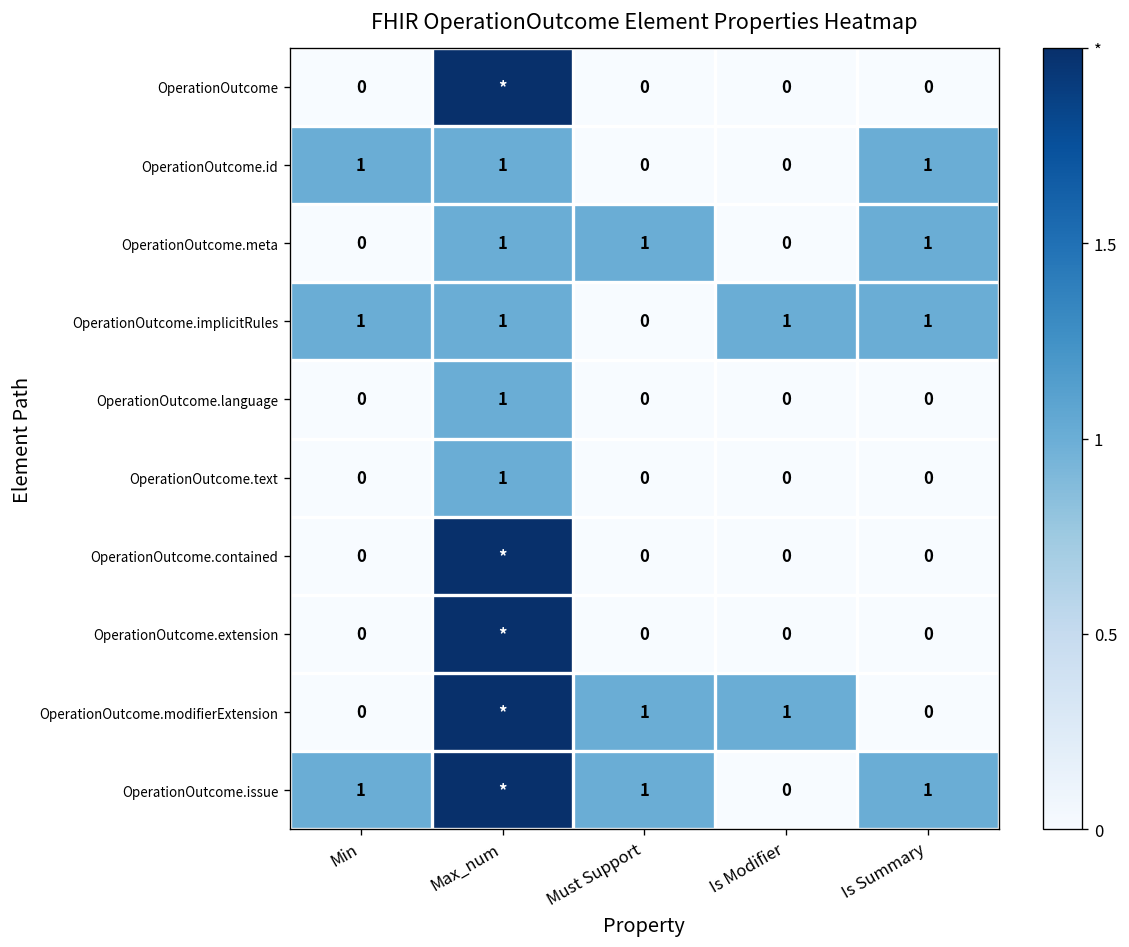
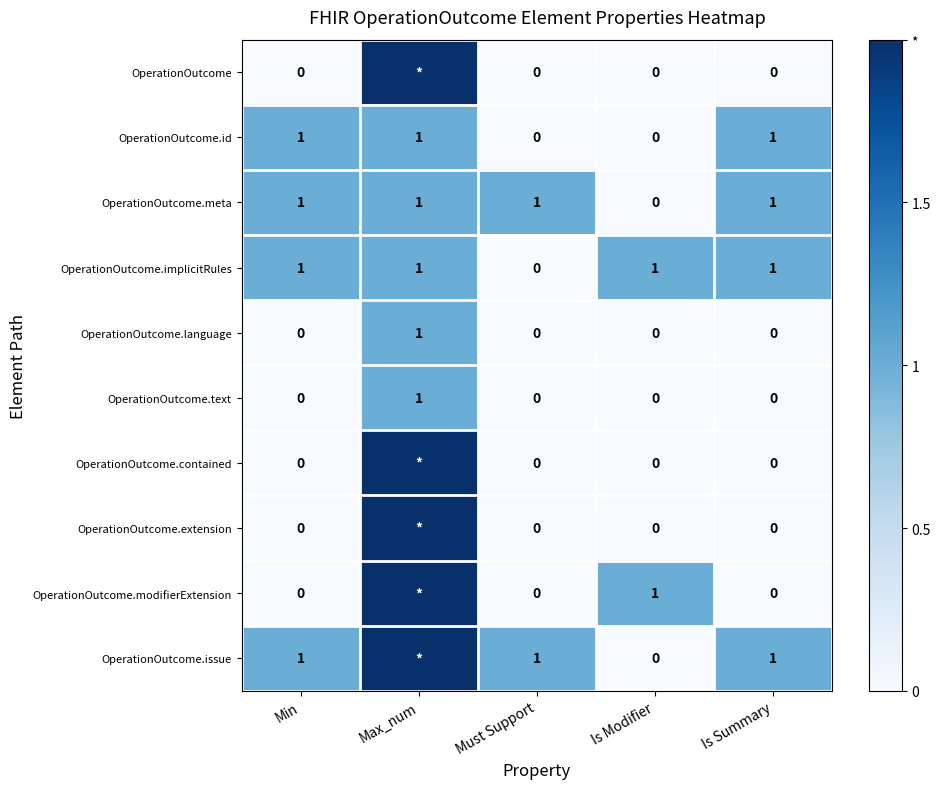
OperationOutcome.meta, Min: 0 -> 1
OperationOutcome.modifierExtension, Must Support: 1 -> 0
